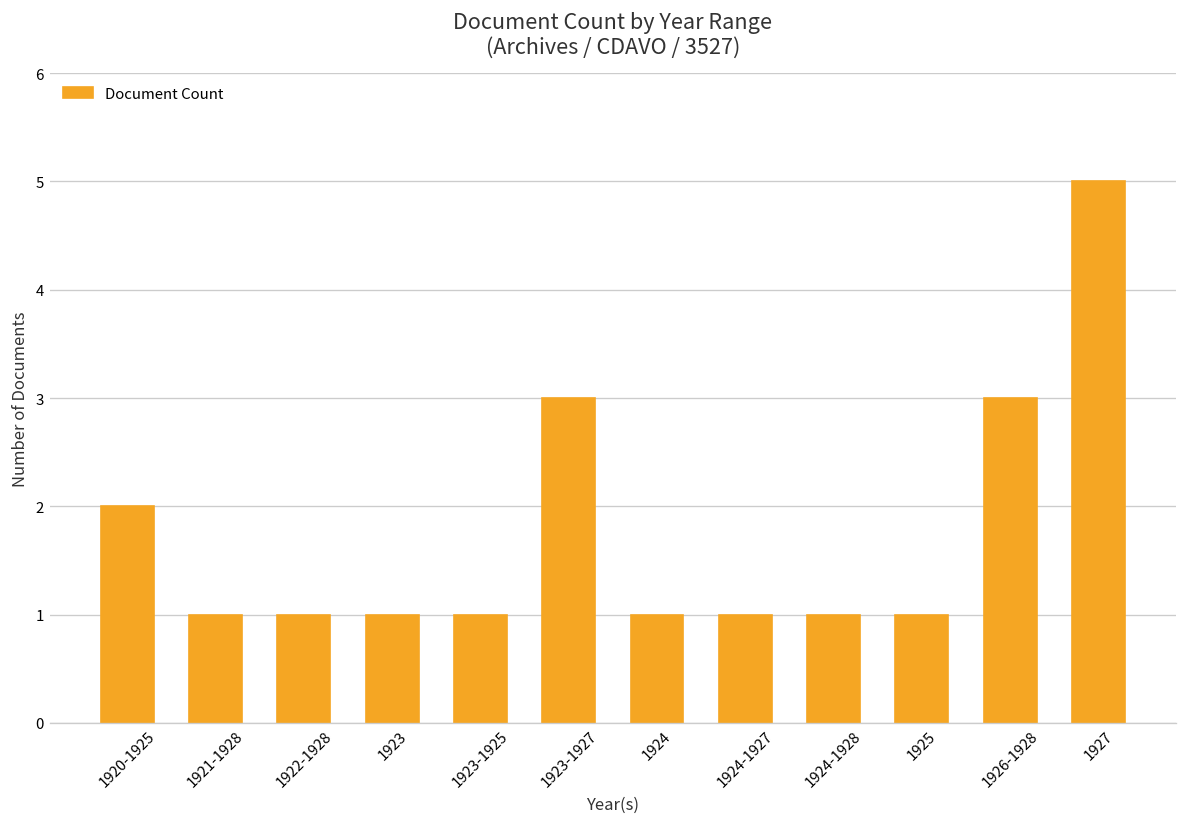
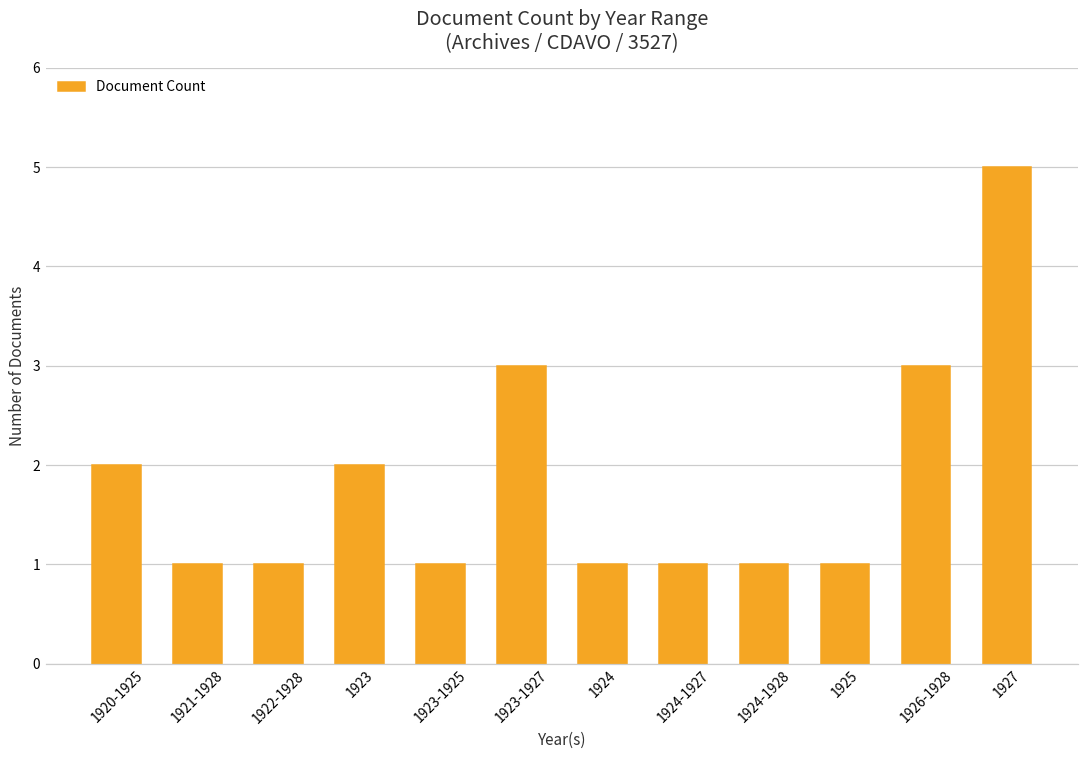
1923: 1 -> 2
